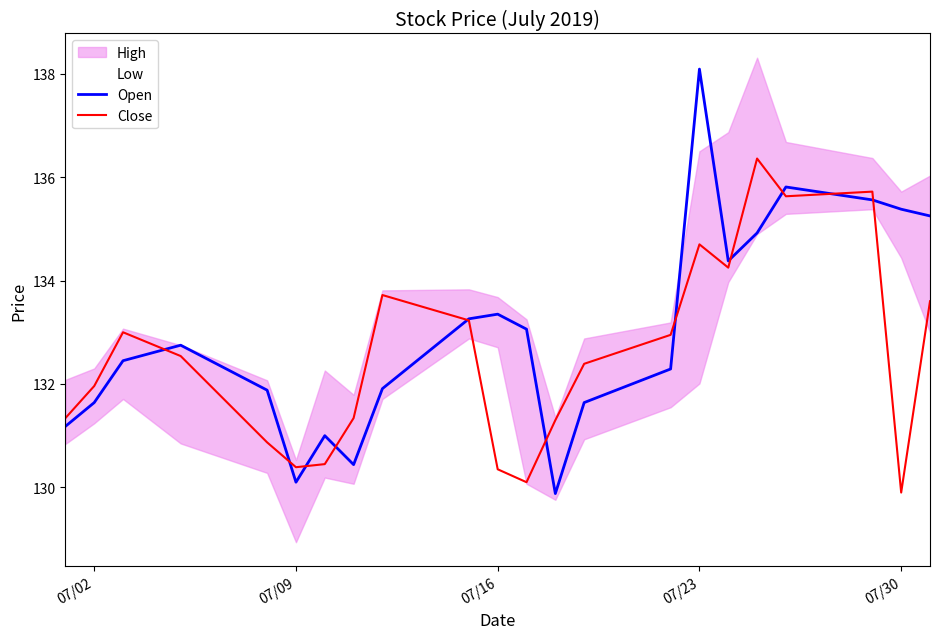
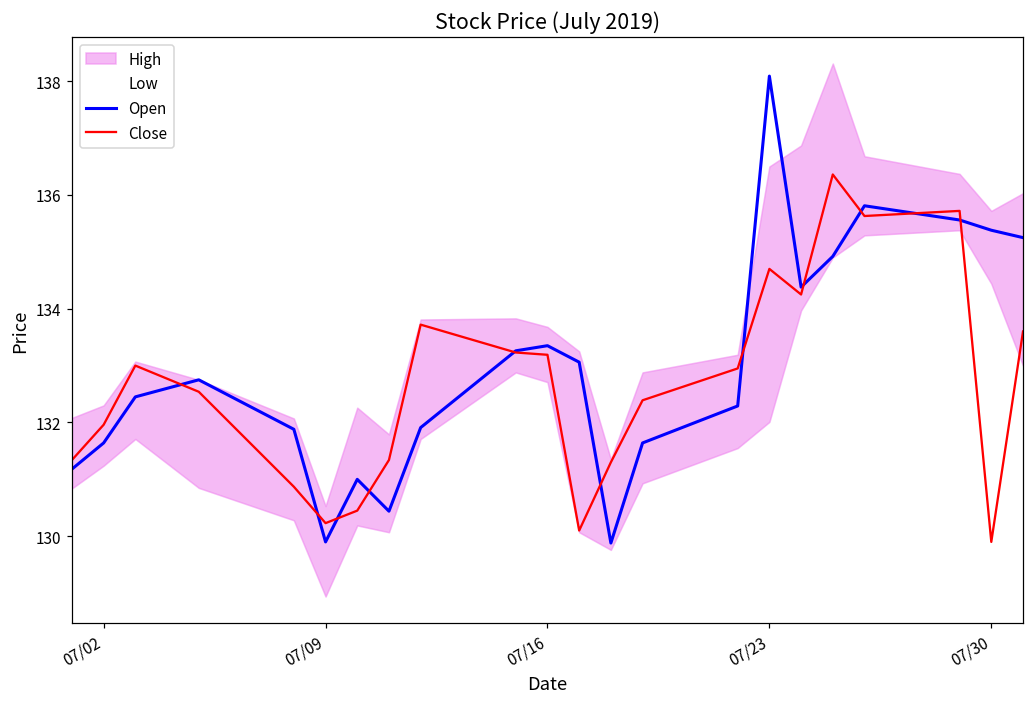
Open, 07/09: 130.1 -> 129.9
Close, 07/09: 130.4 -> 130.2
Close, 07/16: 130.4 -> 133.2
